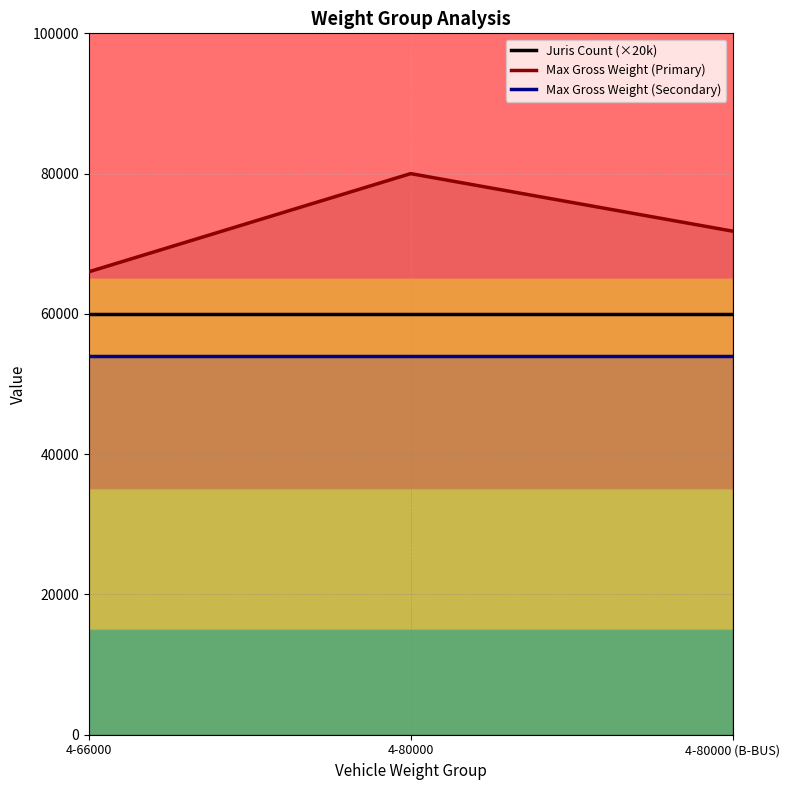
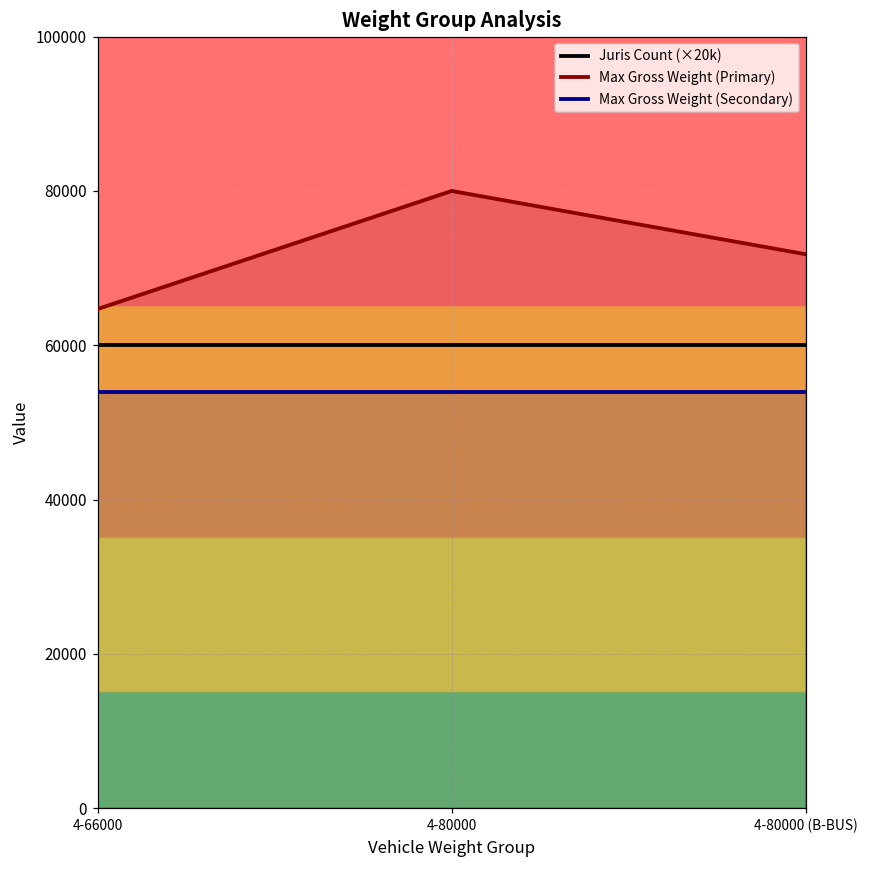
Max Gross Weight (Primary), 4-66000: 66000 -> 65000
